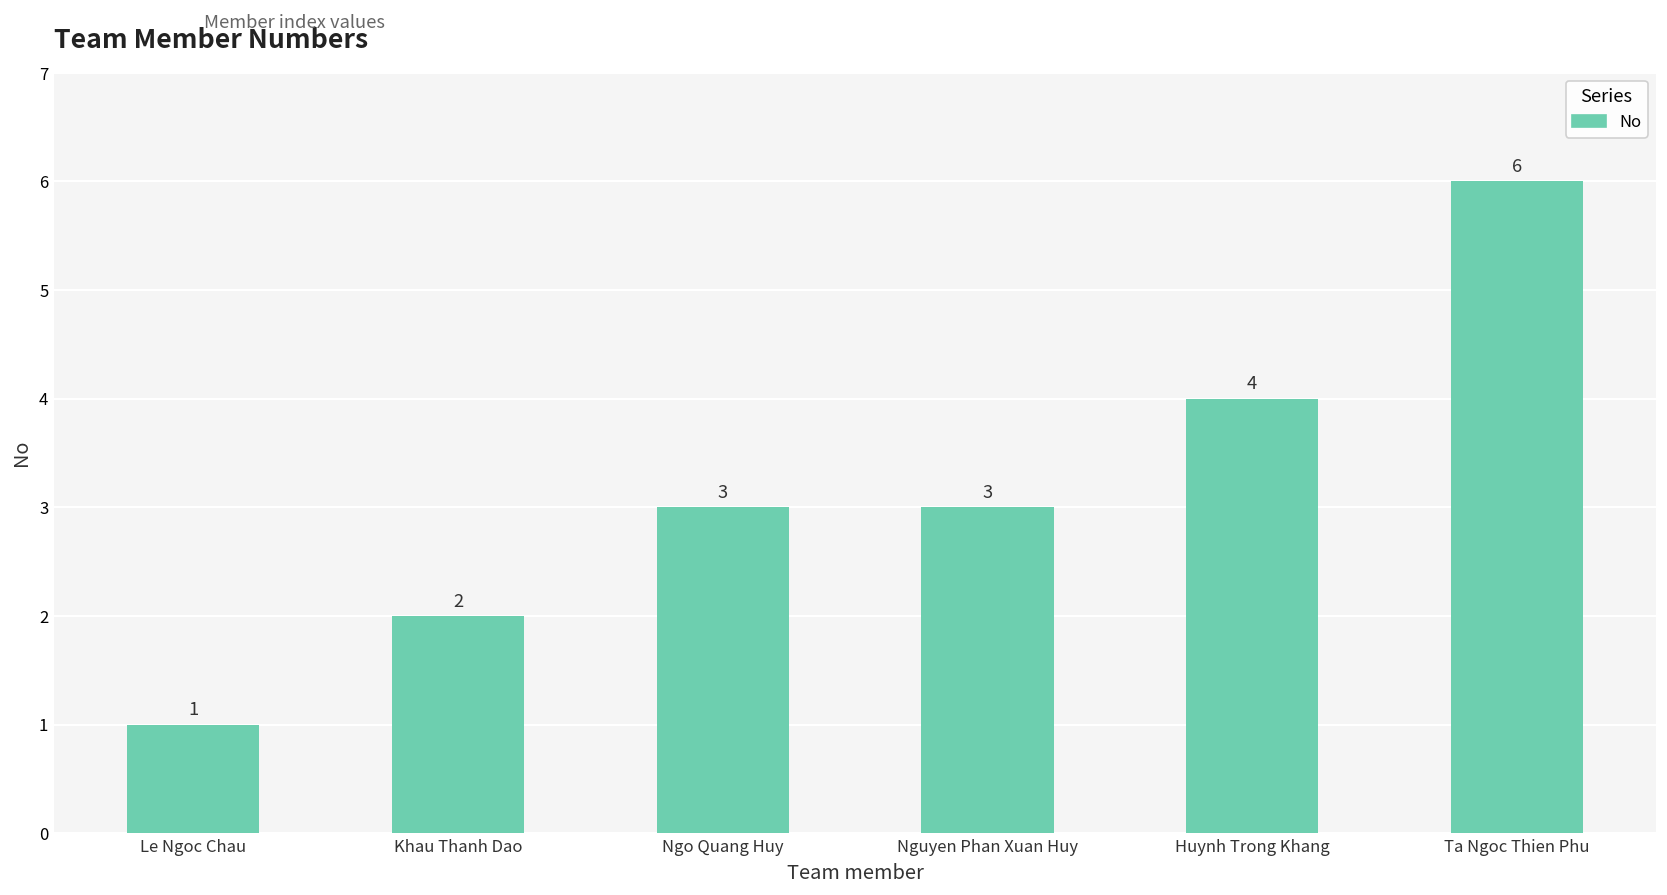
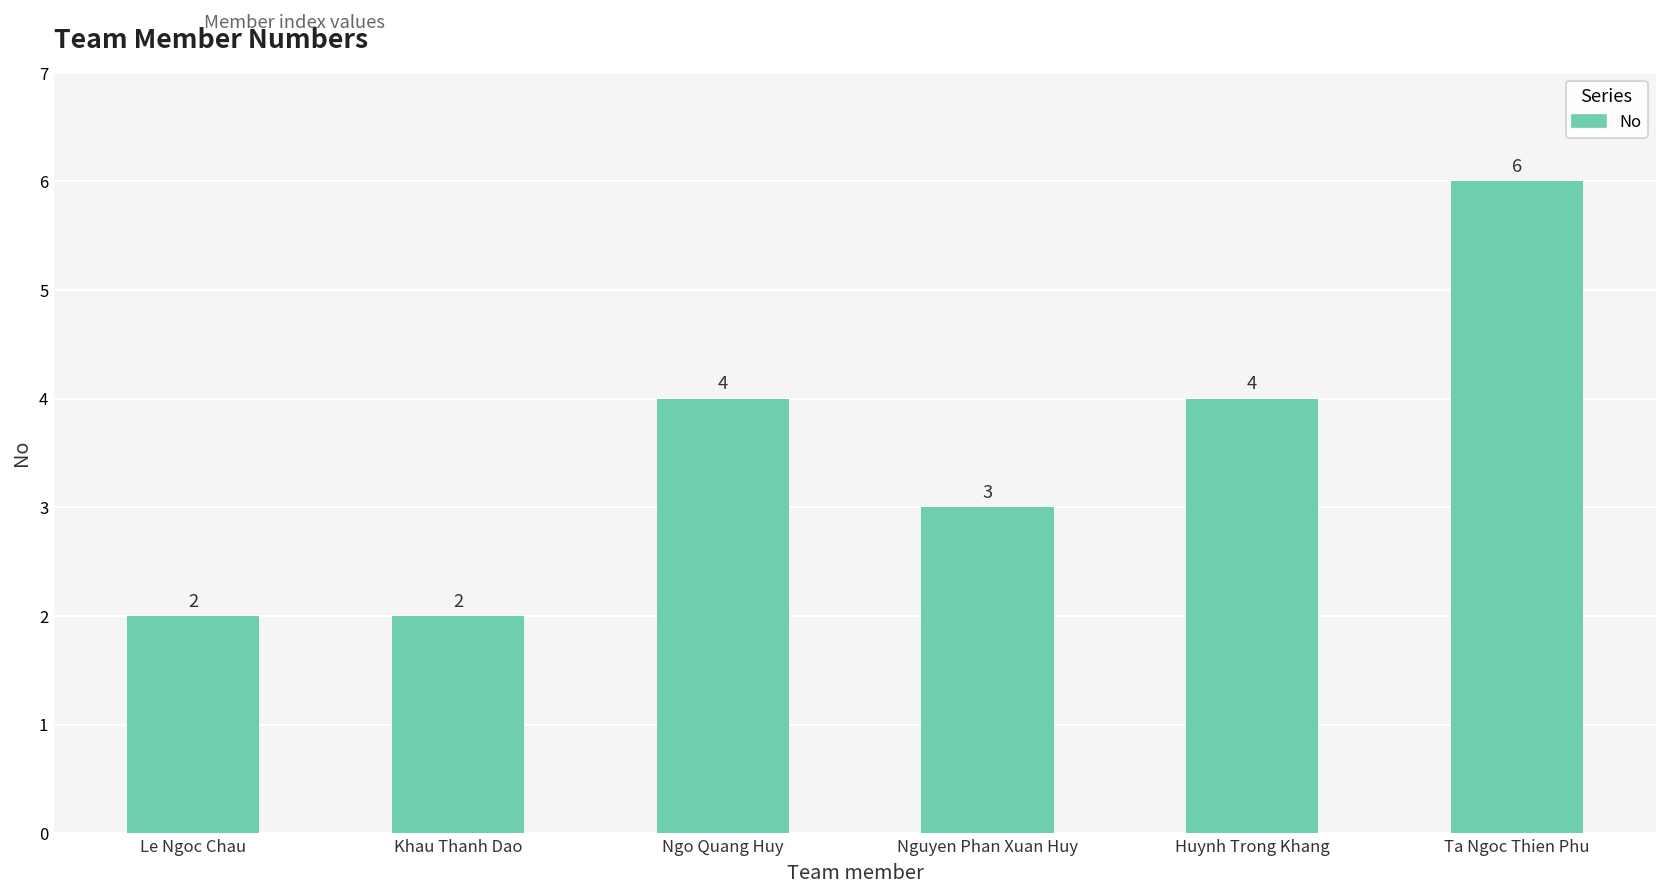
Le Ngoc Chau: 1 -> 2
Ngo Quang Huy: 3 -> 4
